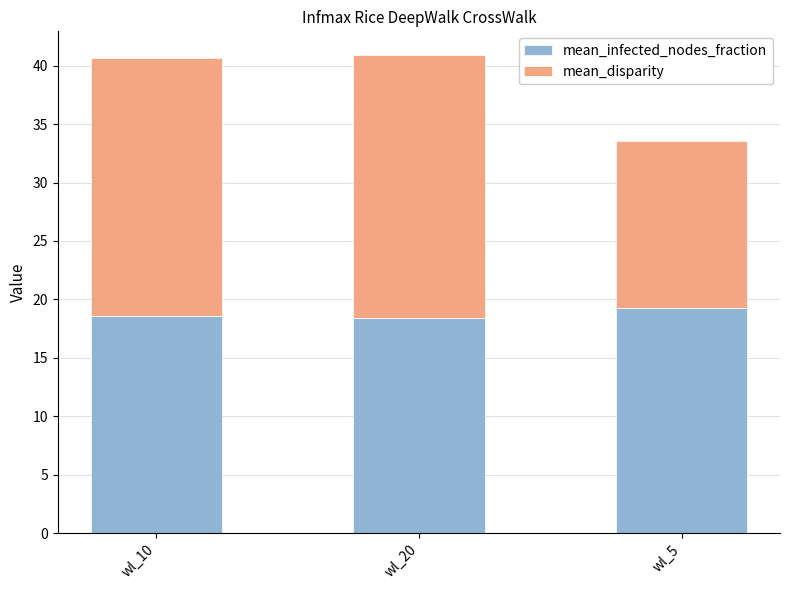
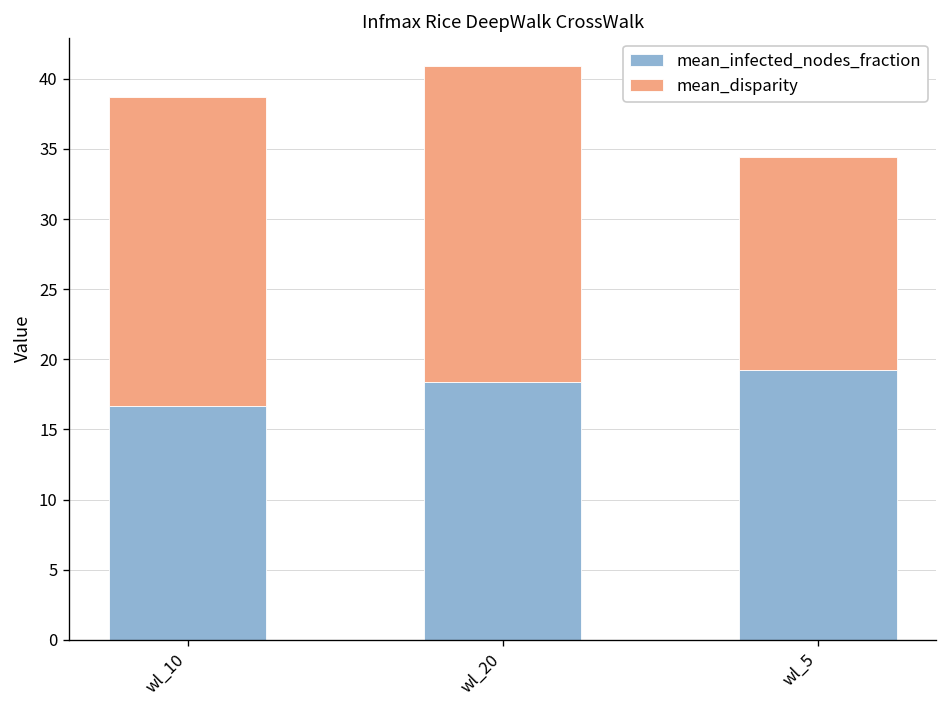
mean_infected_nodes_fraction, wl_10: 18.6 -> 16.6
mean_disparity, wl_5: 14.3 -> 15.2
